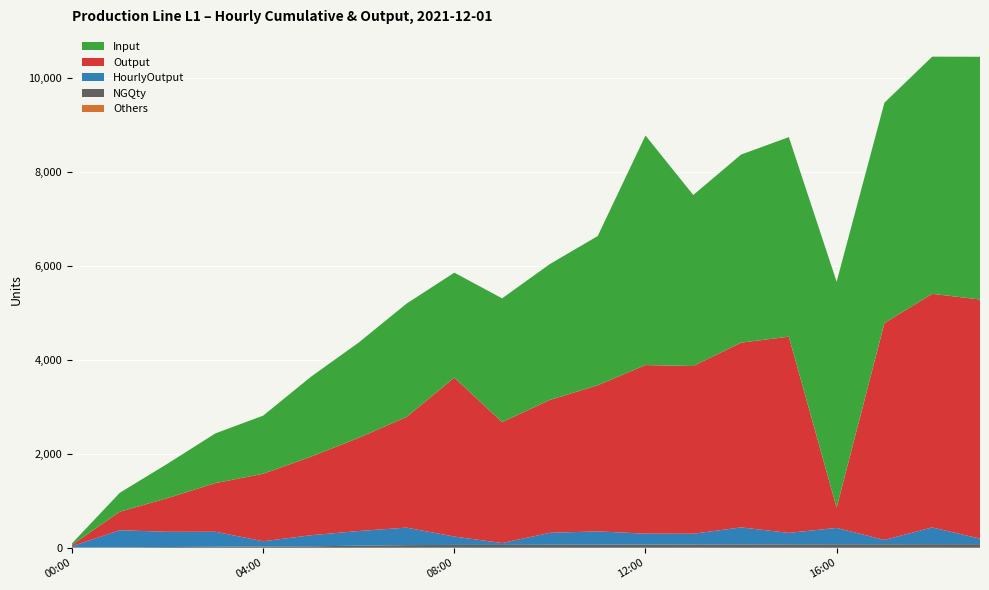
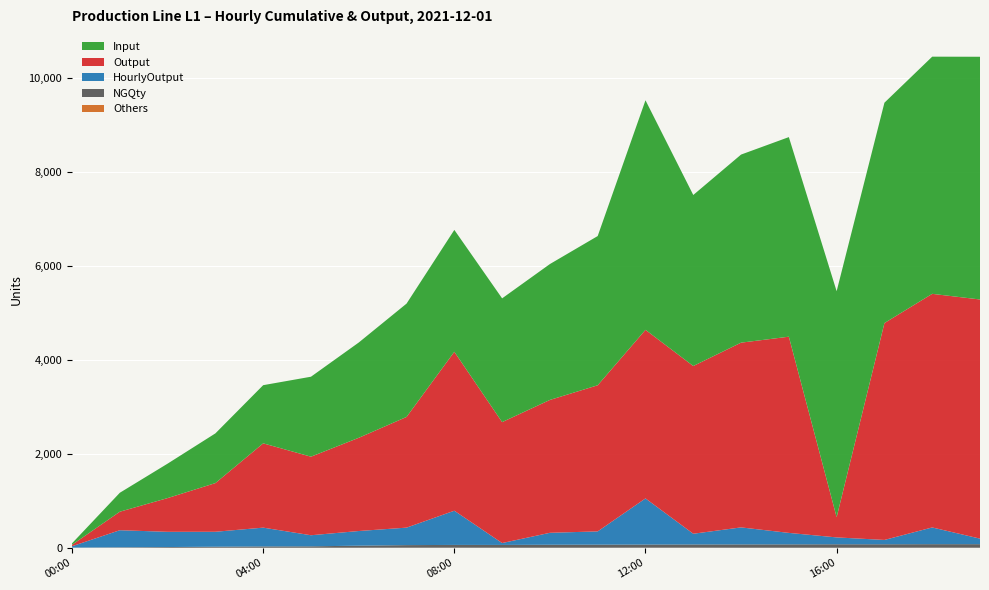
HourlyOutput, 04:00: 100 -> 400
Output, 04:00: 1,400 -> 1,800
HourlyOutput, 08:00: 200 -> 700
Input, 08:00: 2,200 -> 2,600
HourlyOutput, 12:00: 200 -> 1,000
HourlyOutput, 16:00: 300 -> 100
